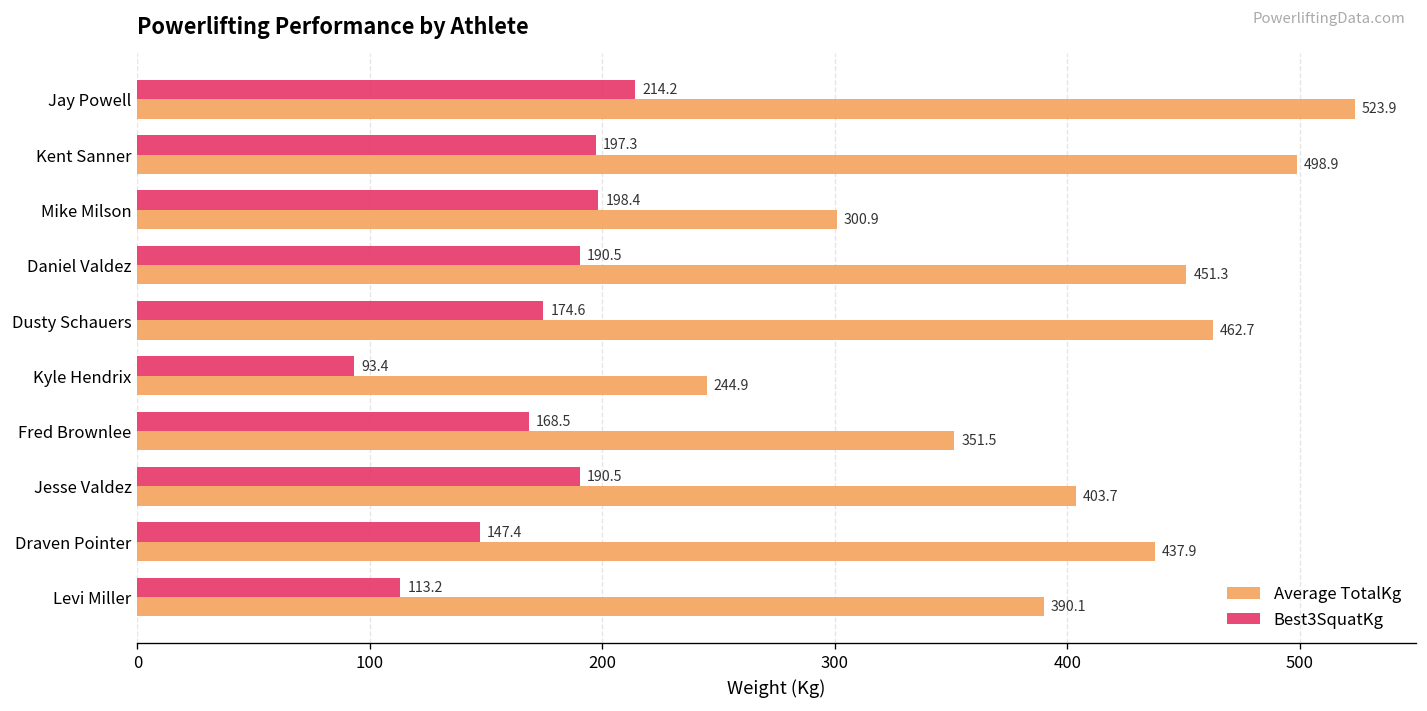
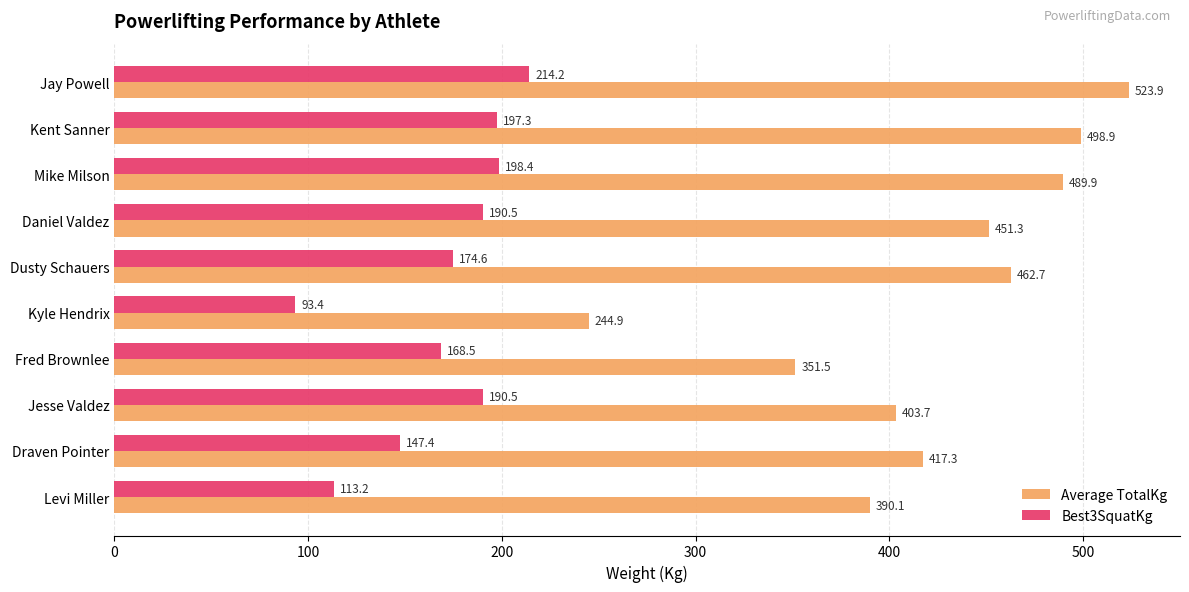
Average TotalKg, Mike Milson: 300.9 -> 489.9
Average TotalKg, Draven Pointer: 437.9 -> 417.3
